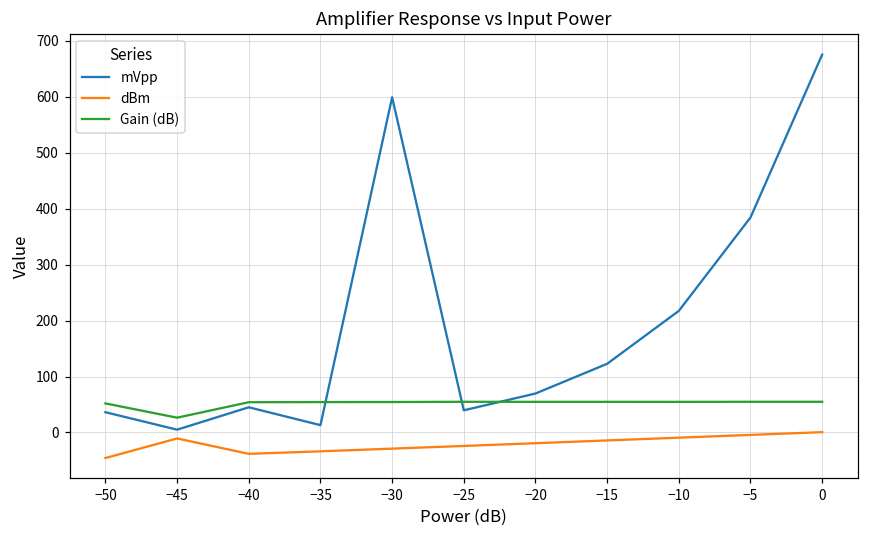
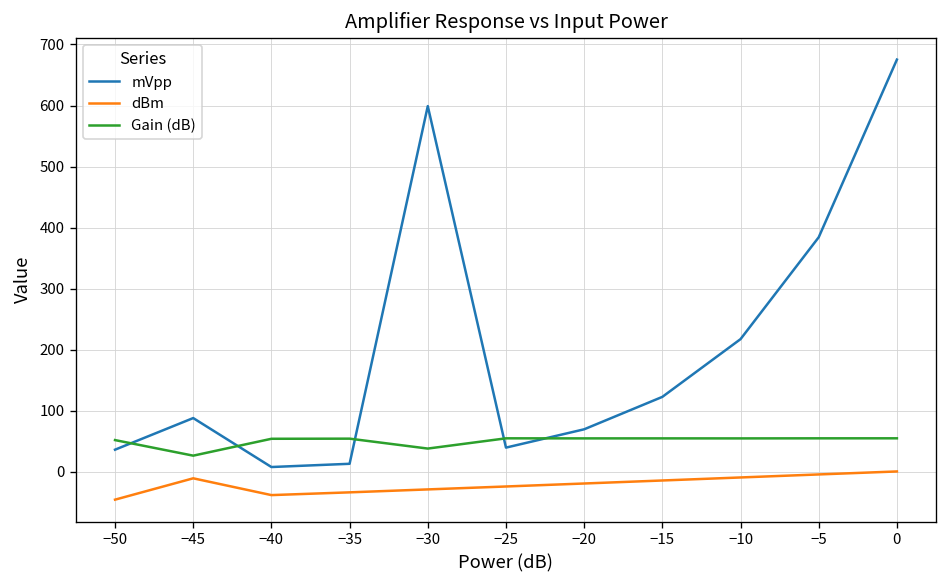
mVpp, −45: 10 -> 90
mVpp, −40: 50 -> 10
Gain (dB), −30: 50 -> 40
